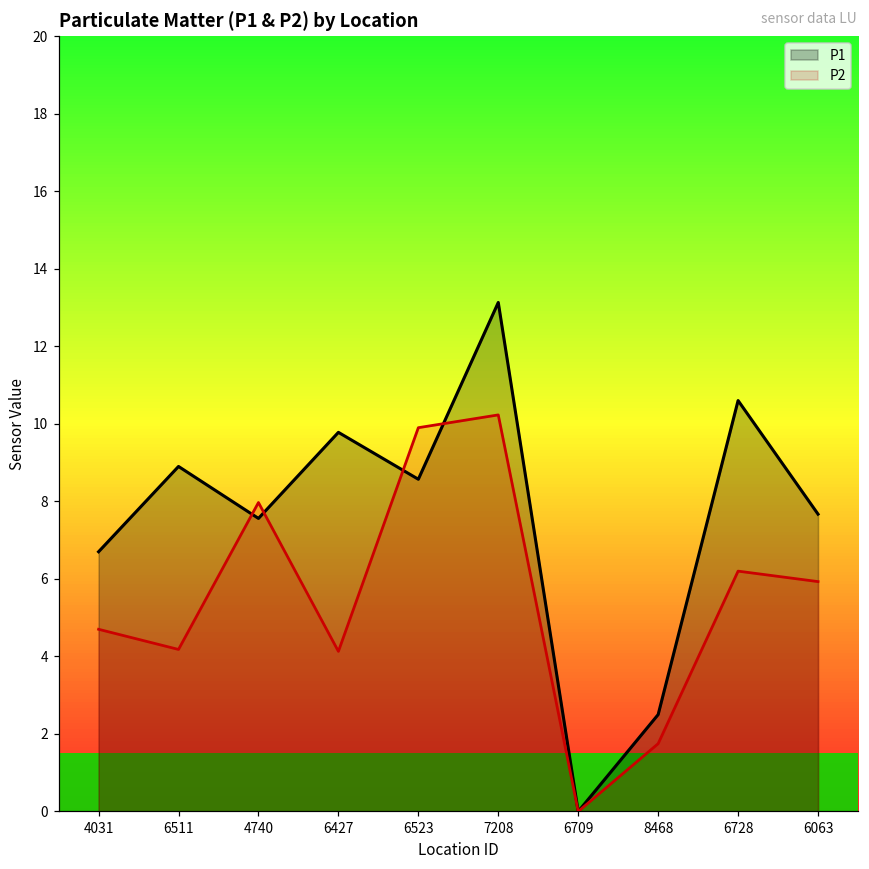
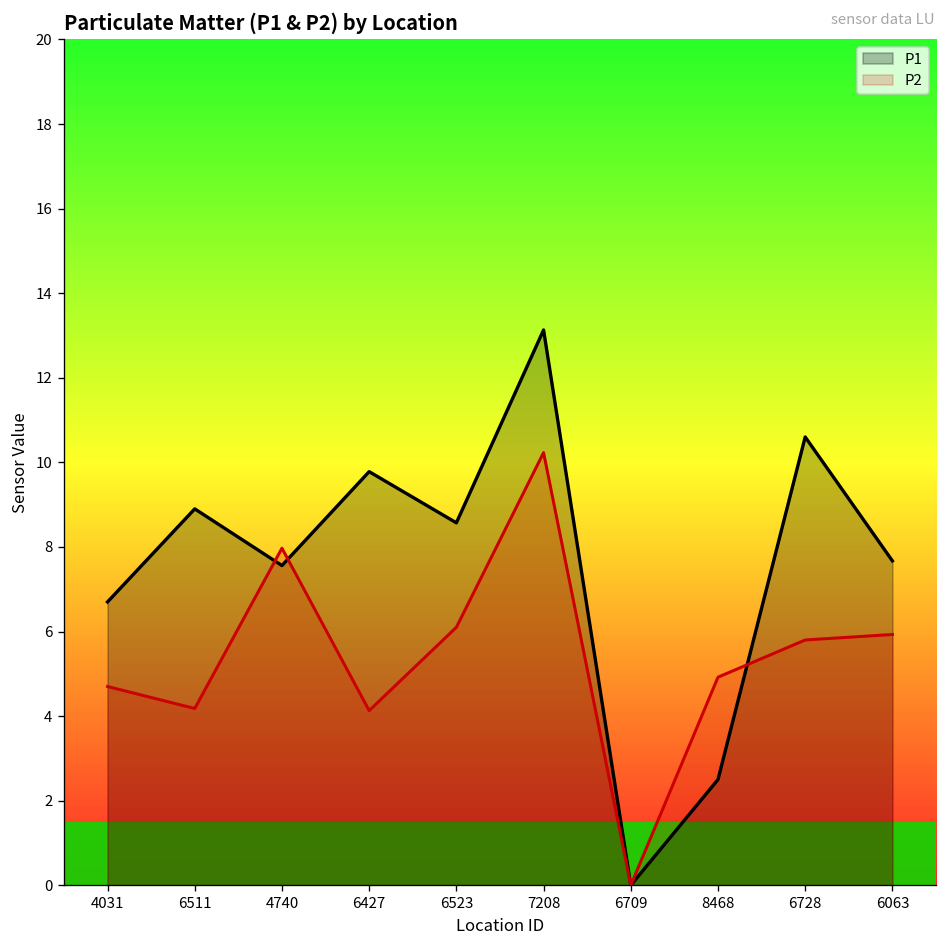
P2, 6523: 9.9 -> 6.1
P2, 8468: 1.8 -> 4.9
P2, 6728: 6.2 -> 5.8
